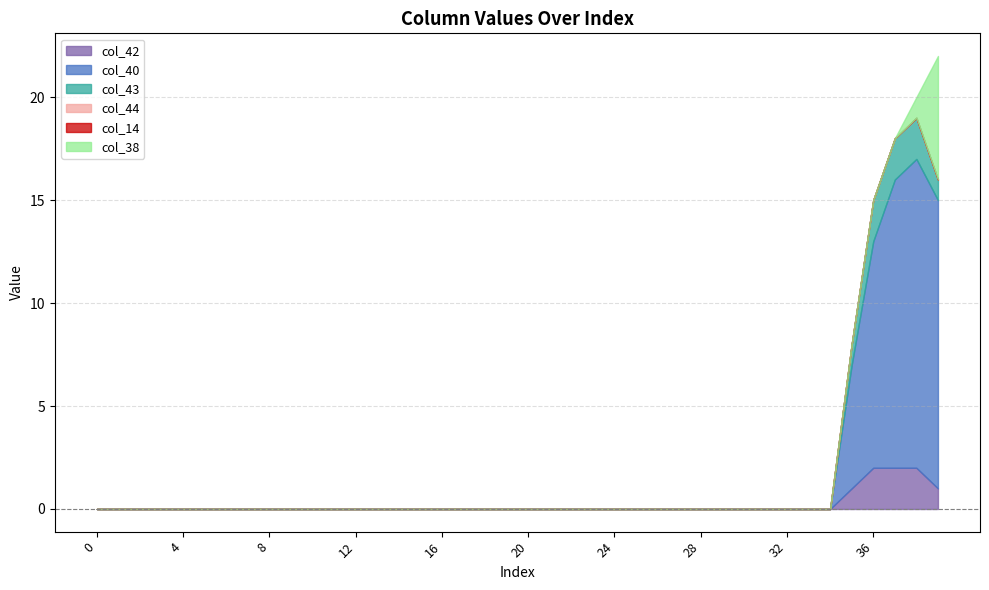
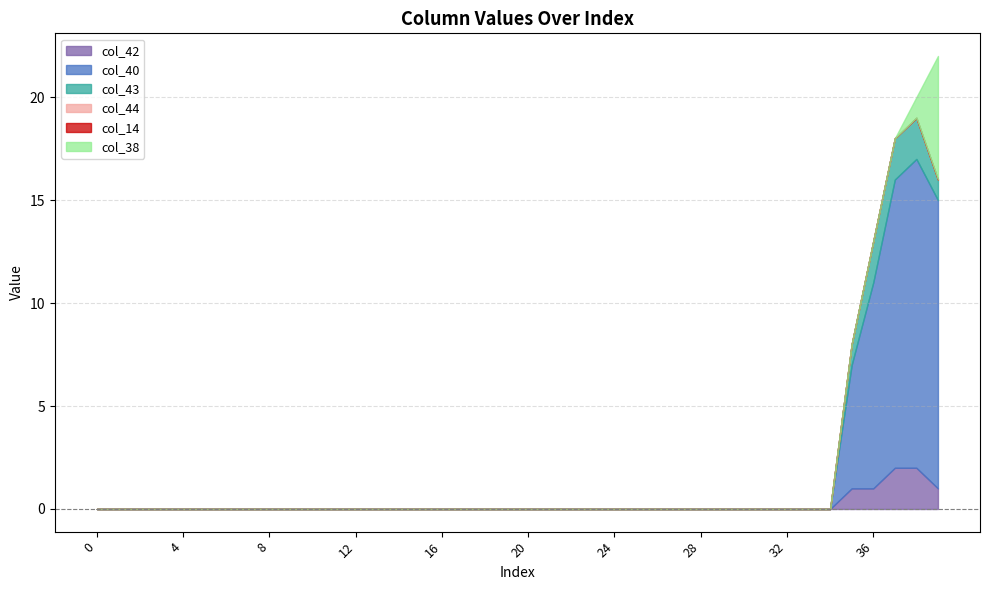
col_42, 36: 2 -> 1
col_40, 36: 11 -> 10
